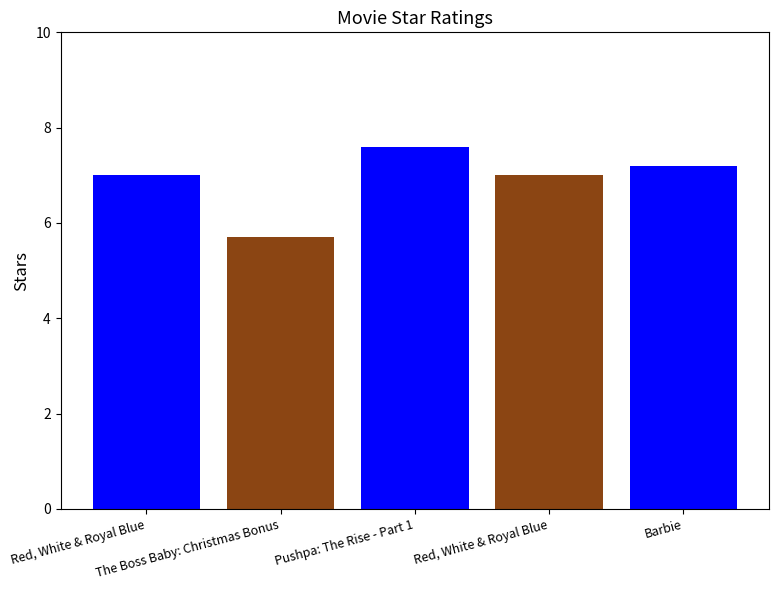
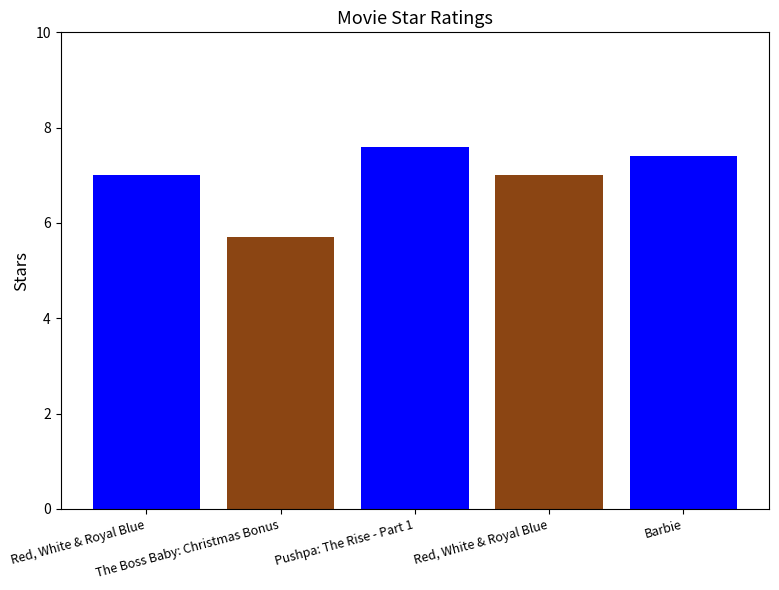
Barbie: 7.2 -> 7.4
